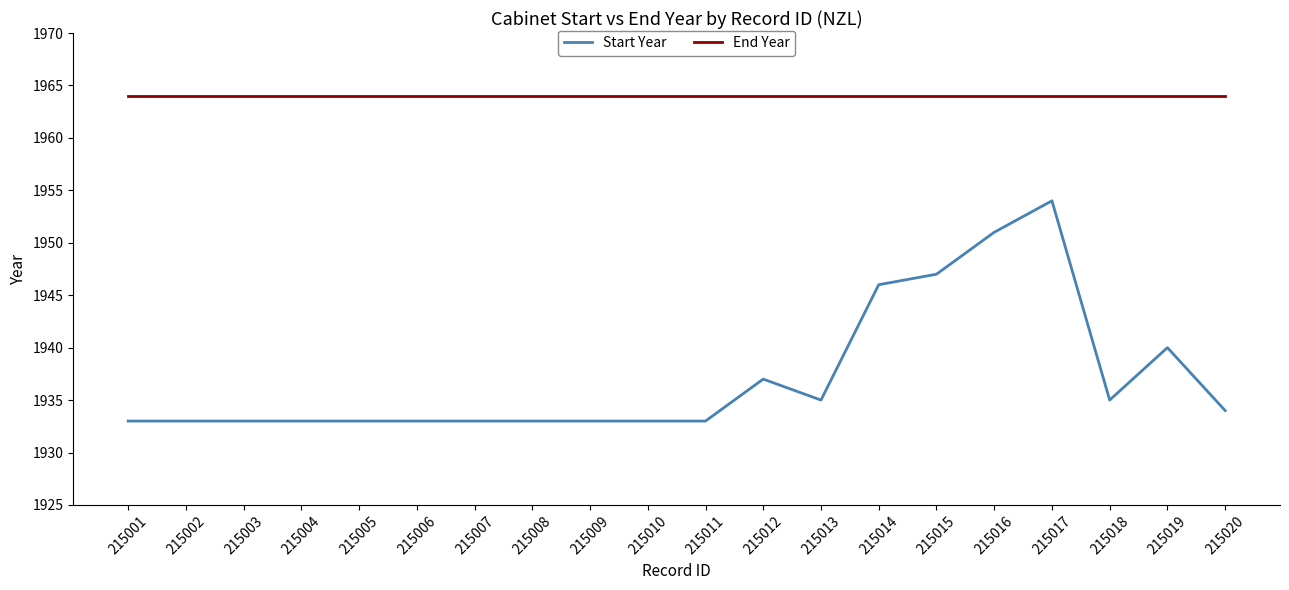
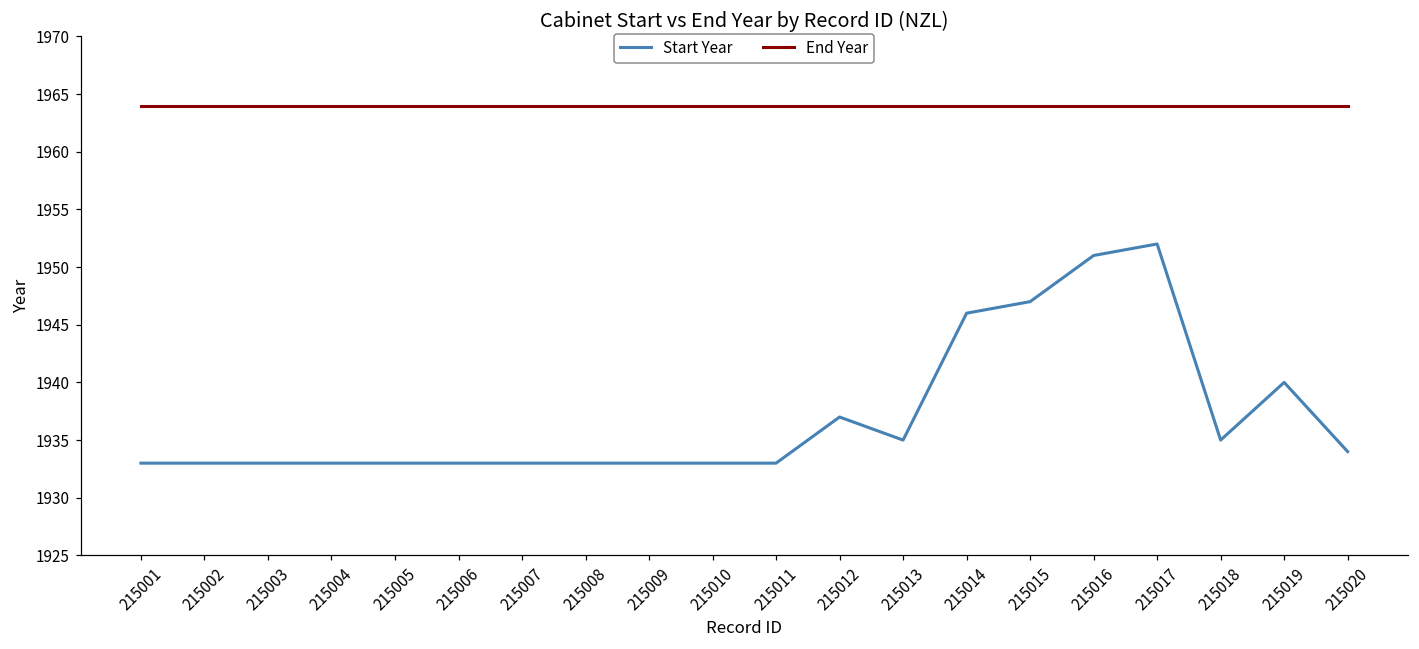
Start Year, 215017: 1954 -> 1952
